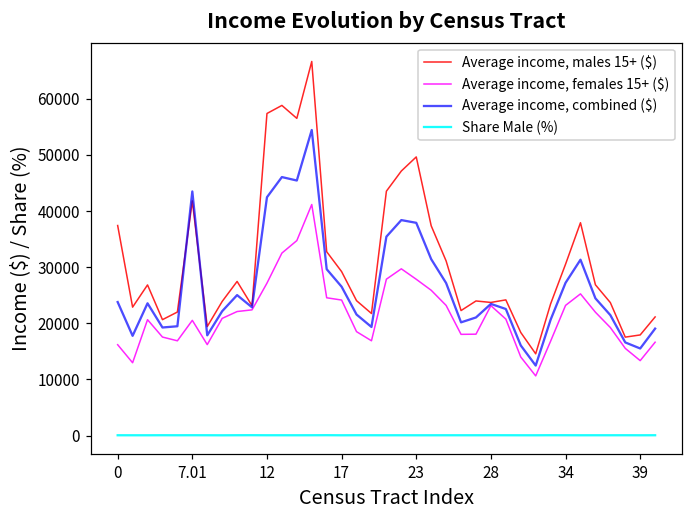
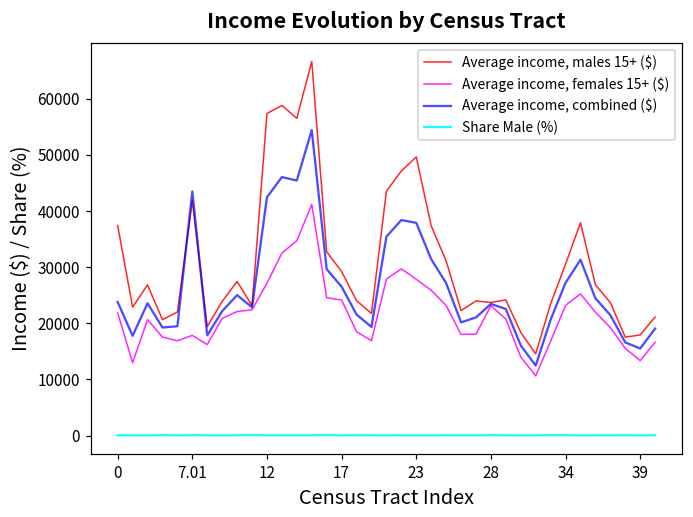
Average income, females 15+ ($), 0: 16000 -> 22000
Average income, females 15+ ($), 7.01: 21000 -> 18000
